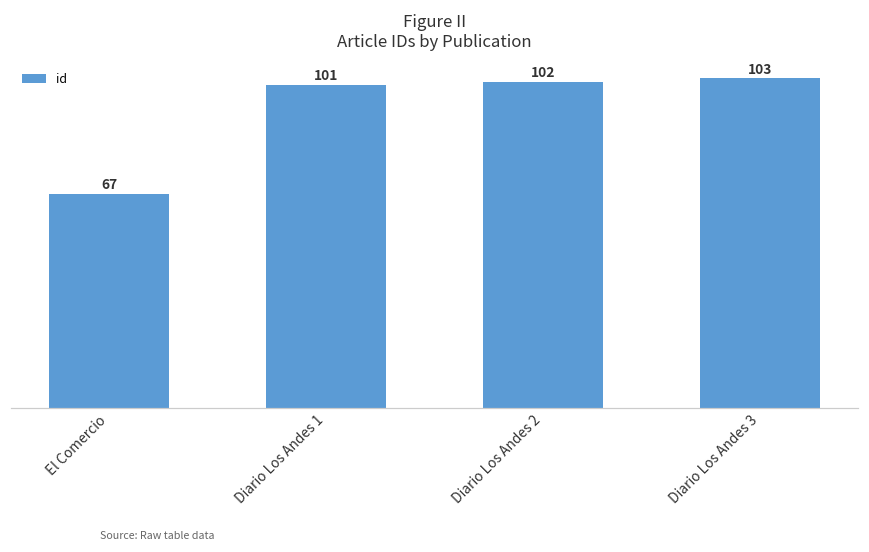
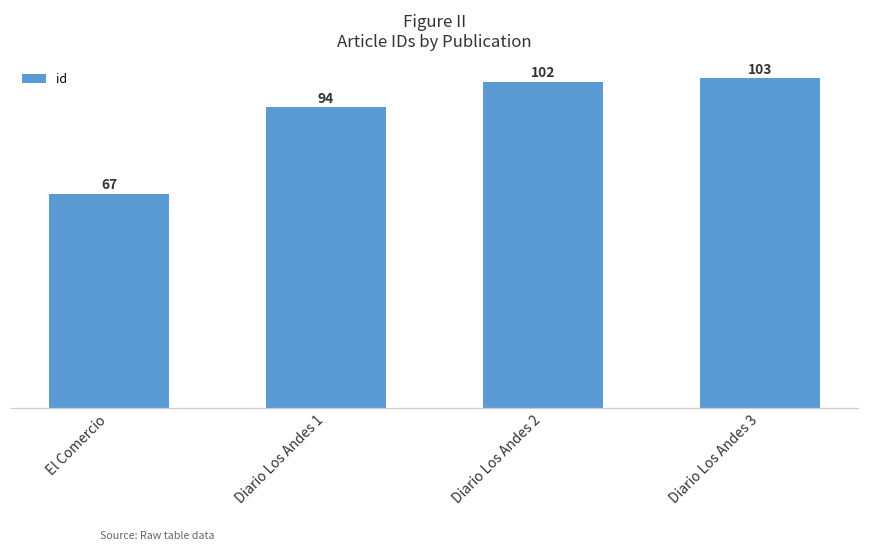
Diario Los Andes 1: 101 -> 94
